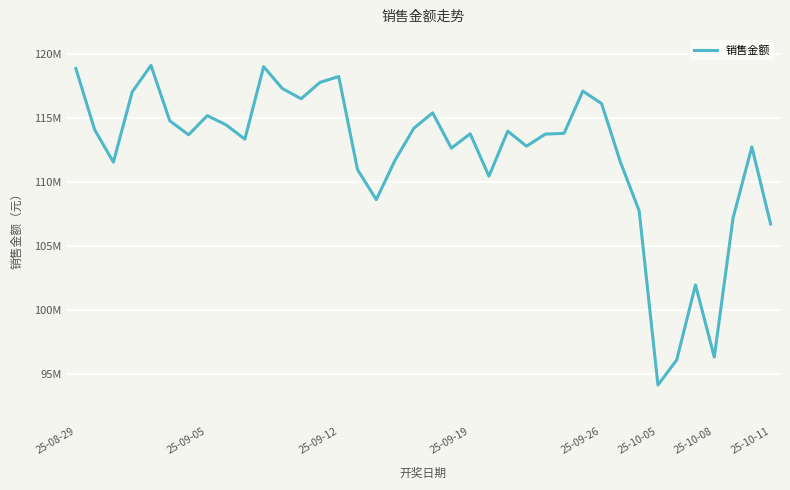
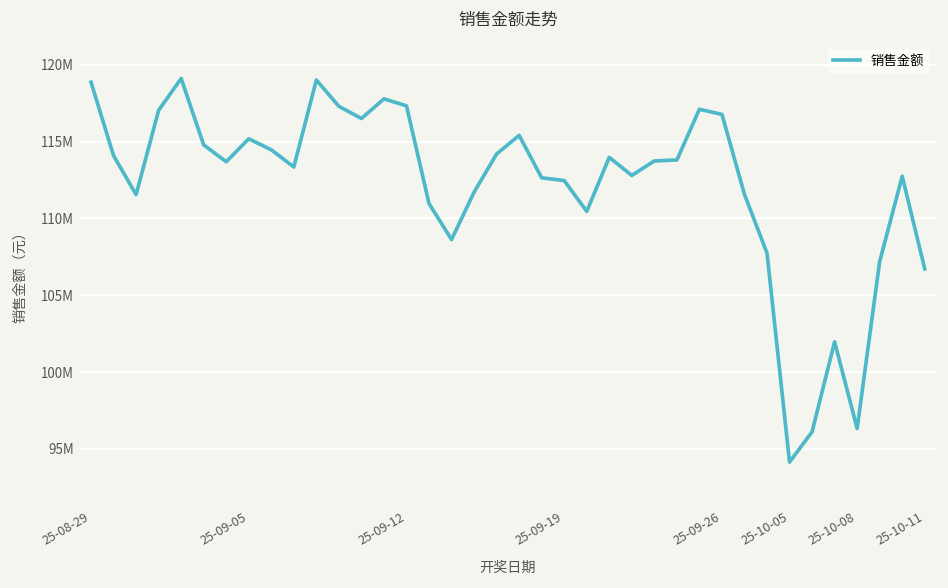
25-09-12: 118200000 -> 117300000
25-09-19: 113800000 -> 112500000
25-09-26: 116100000 -> 116800000
